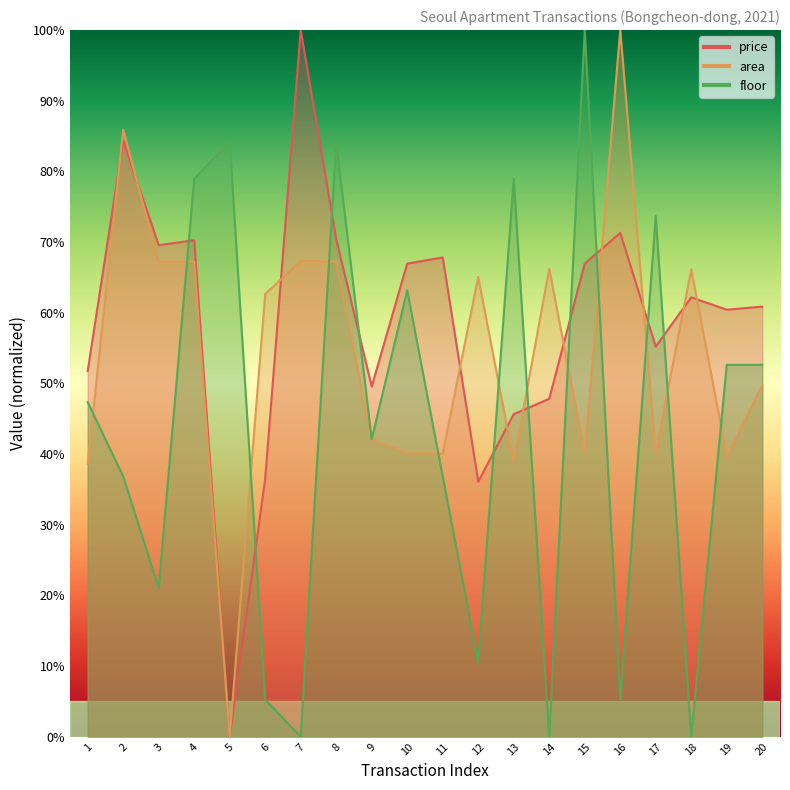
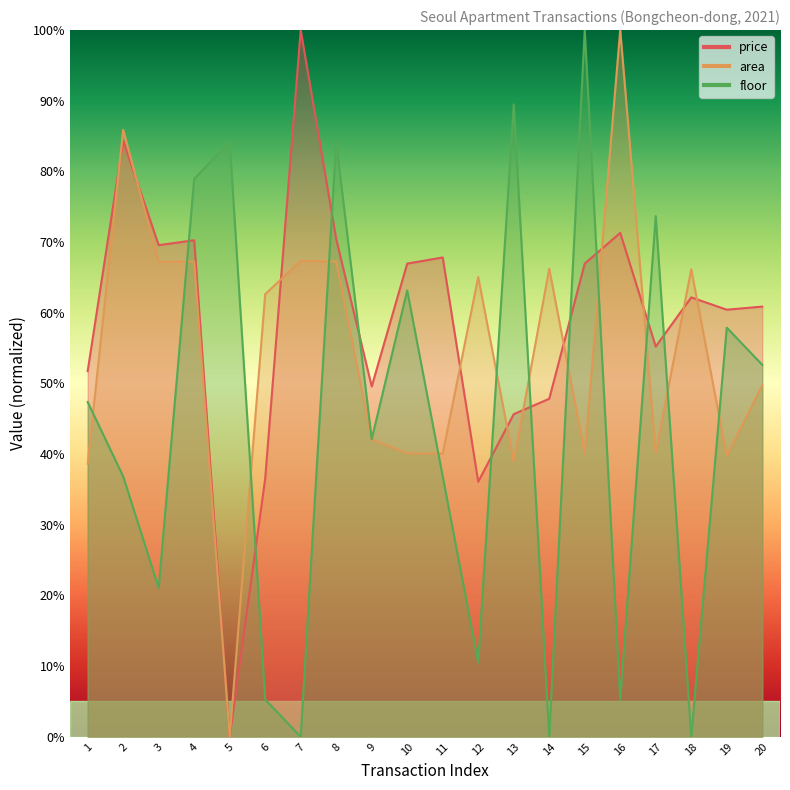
floor, 13: 79% -> 89%
floor, 19: 53% -> 58%
